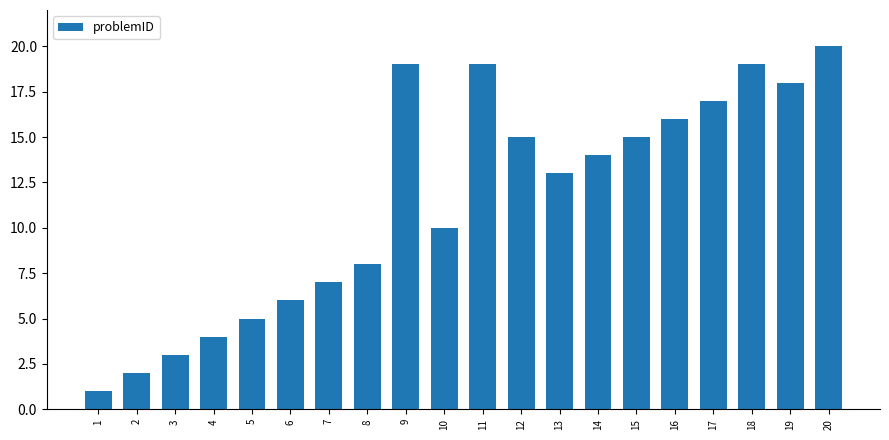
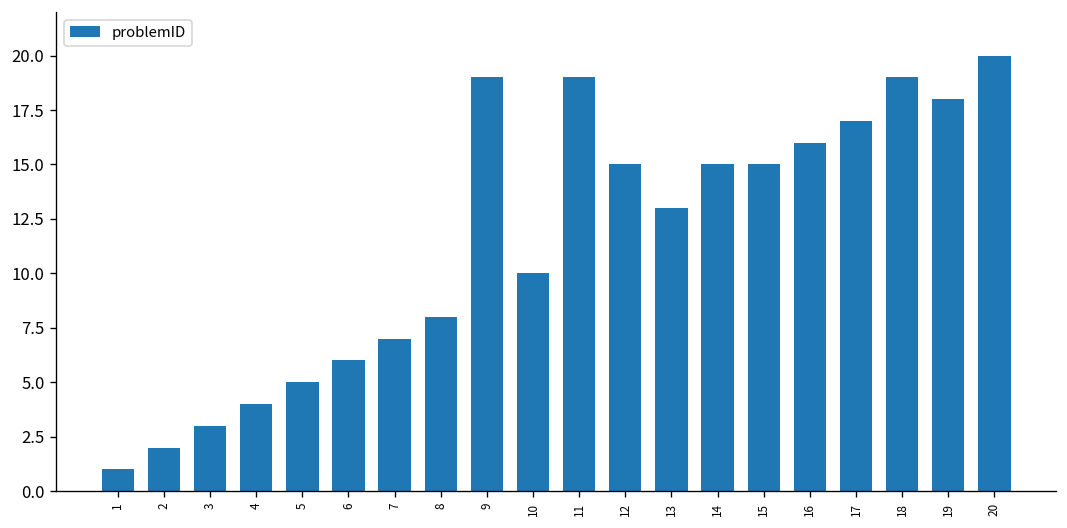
14: 14 -> 15
